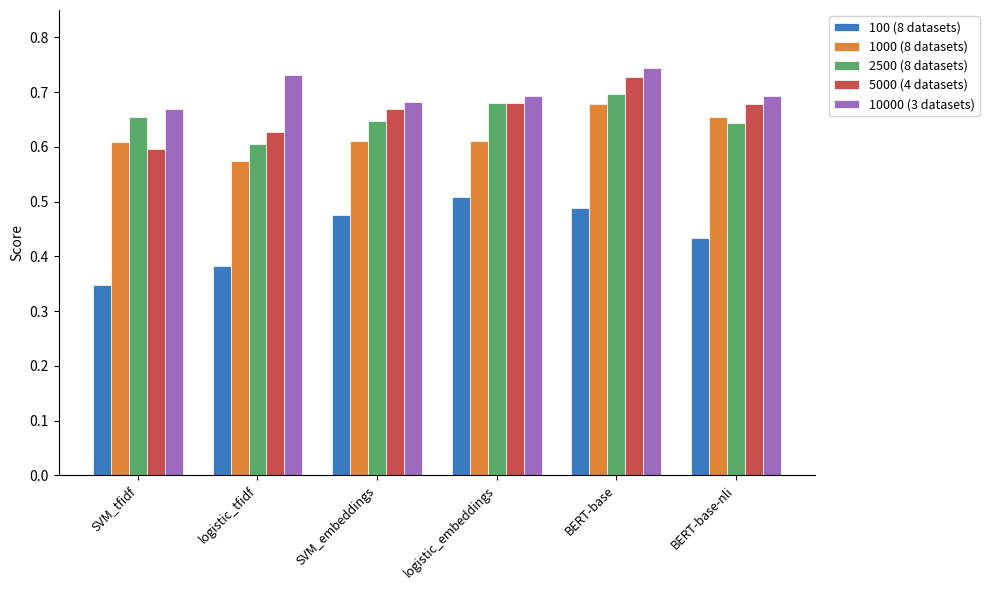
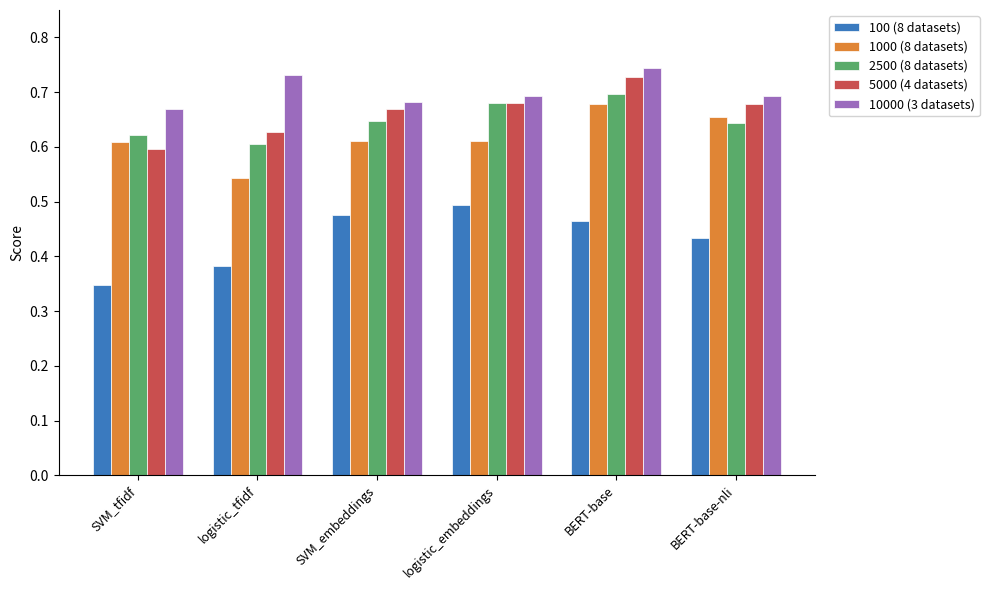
2500 (8 datasets), SVM_tfidf: 0.66 -> 0.62
1000 (8 datasets), logistic_tfidf: 0.58 -> 0.54
100 (8 datasets), logistic_embeddings: 0.51 -> 0.49
100 (8 datasets), BERT-base: 0.49 -> 0.46
